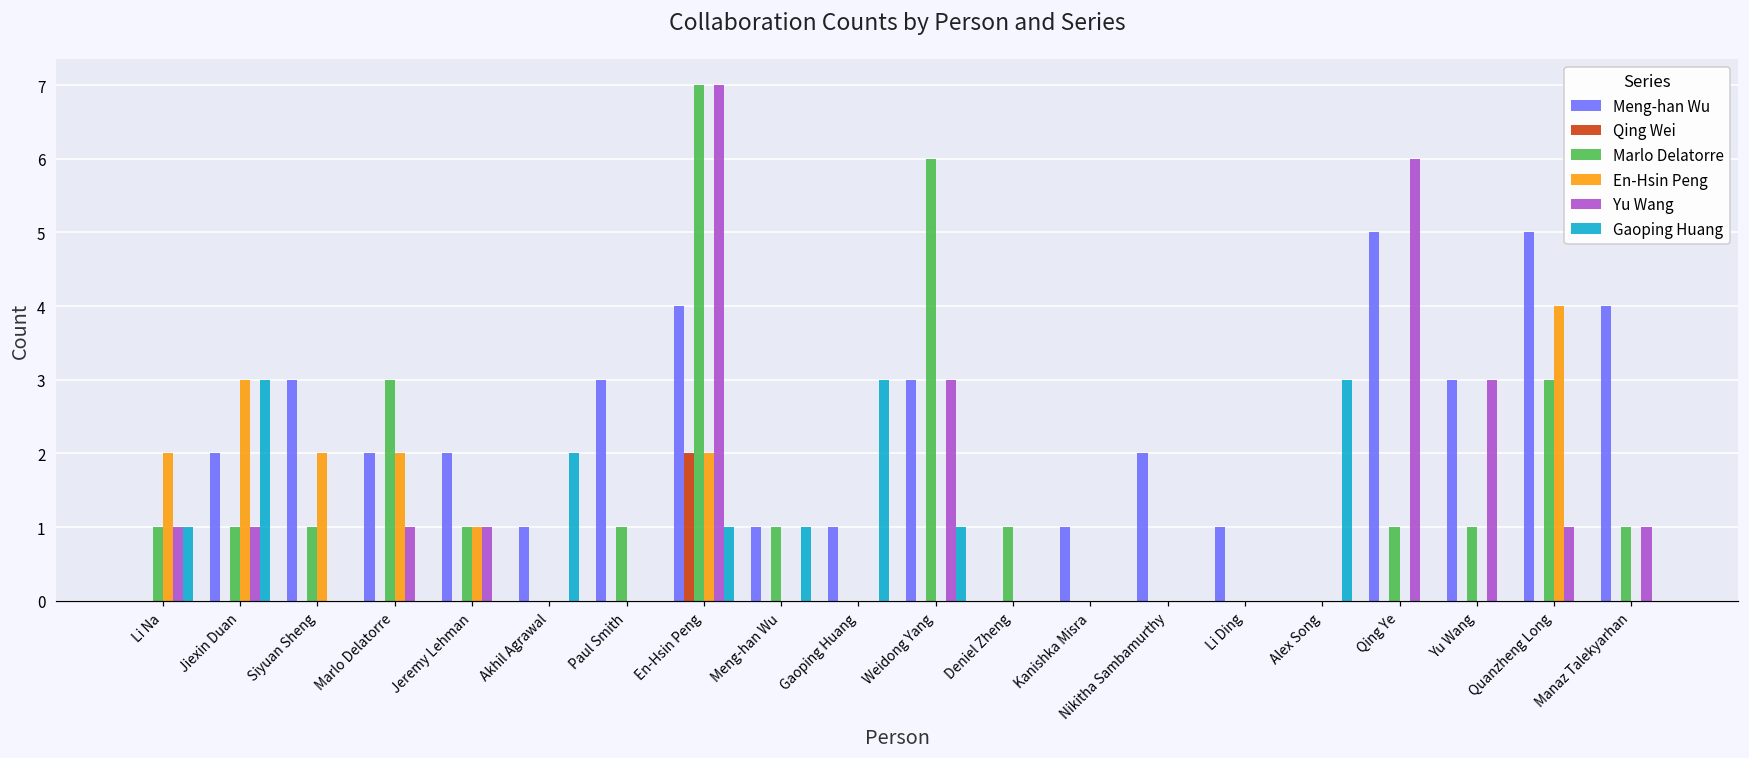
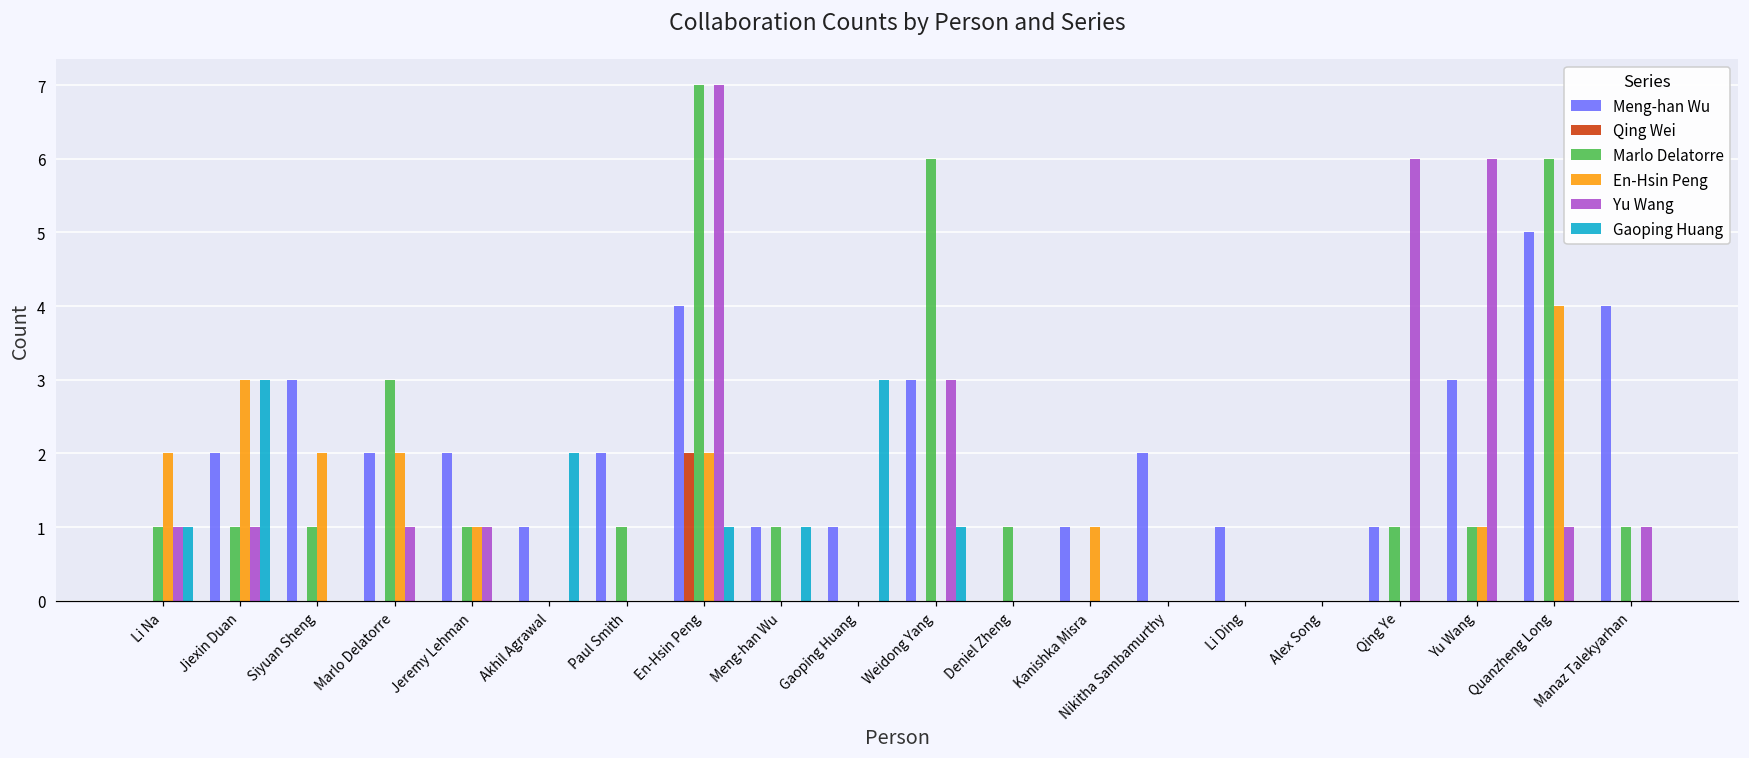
Meng-han Wu, Paul Smith: 3 -> 2
En-Hsin Peng, Kanishka Misra: 0 -> 1
Gaoping Huang, Alex Song: 3 -> 0
Meng-han Wu, Qing Ye: 5 -> 1
En-Hsin Peng, Yu Wang: 0 -> 1
Yu Wang, Yu Wang: 3 -> 6
Marlo Delatorre, Quanzheng Long: 3 -> 6
